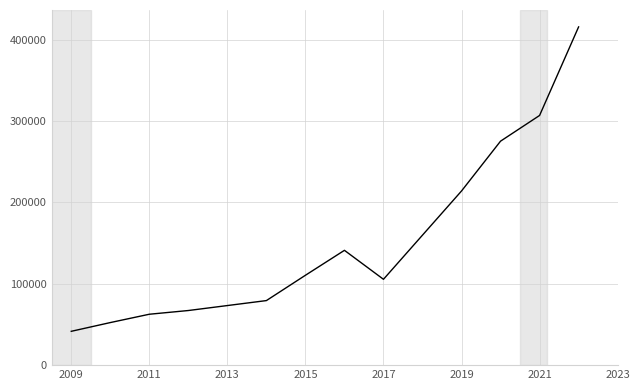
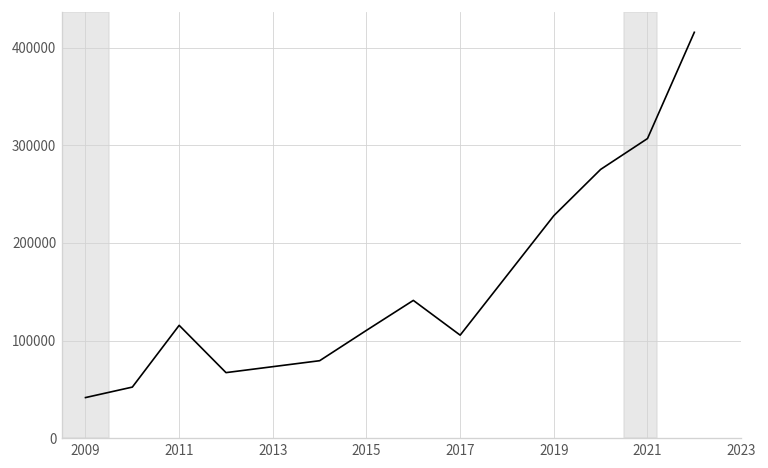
2011: 60000 -> 120000
2019: 210000 -> 230000
